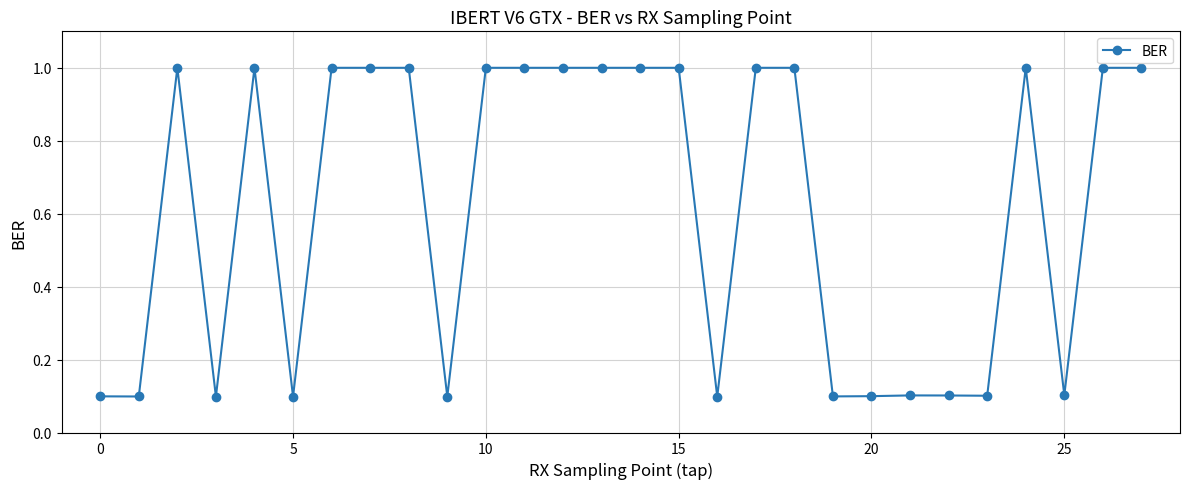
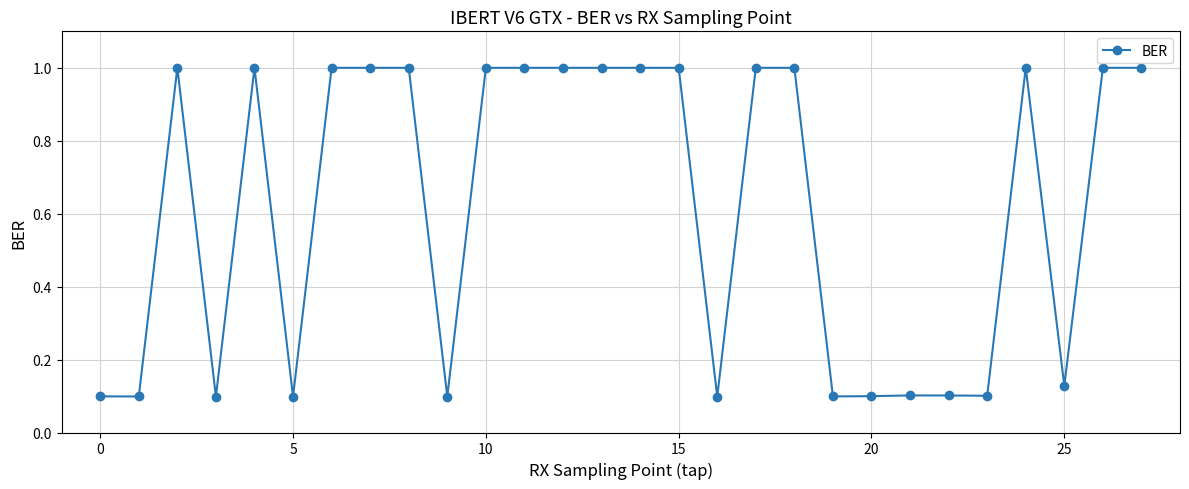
25: 0.10 -> 0.13
